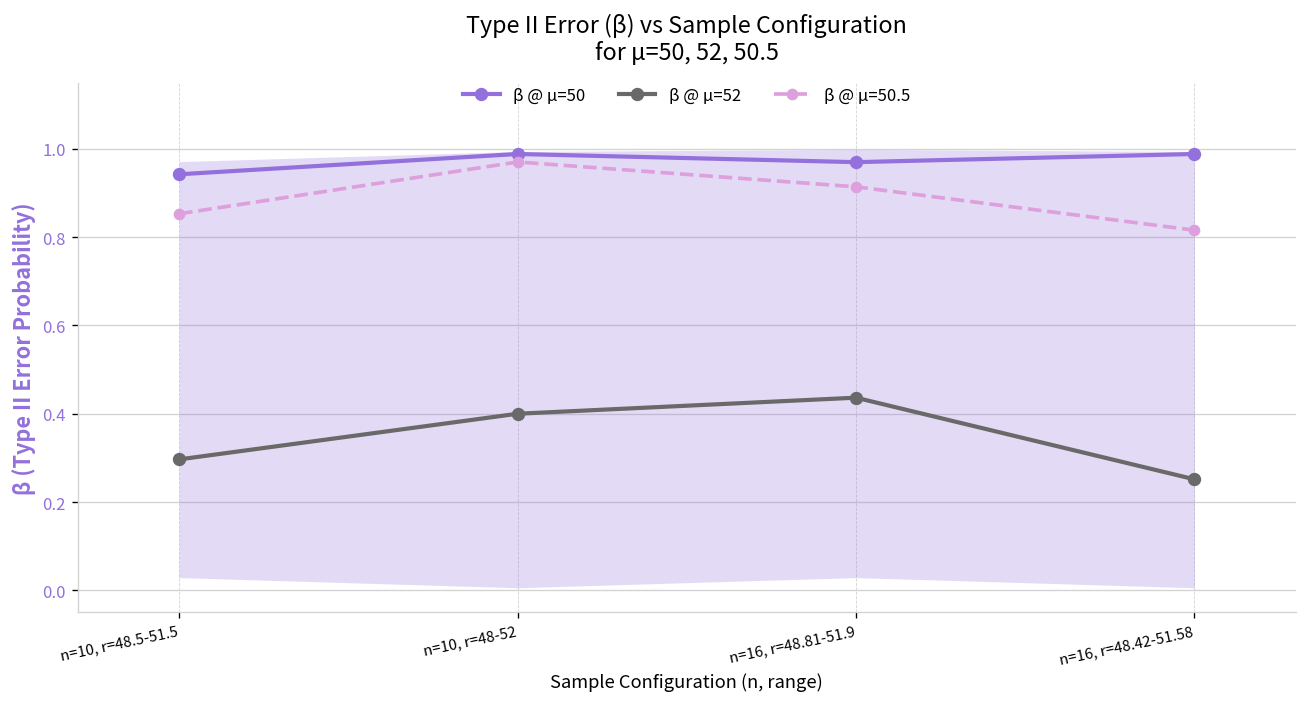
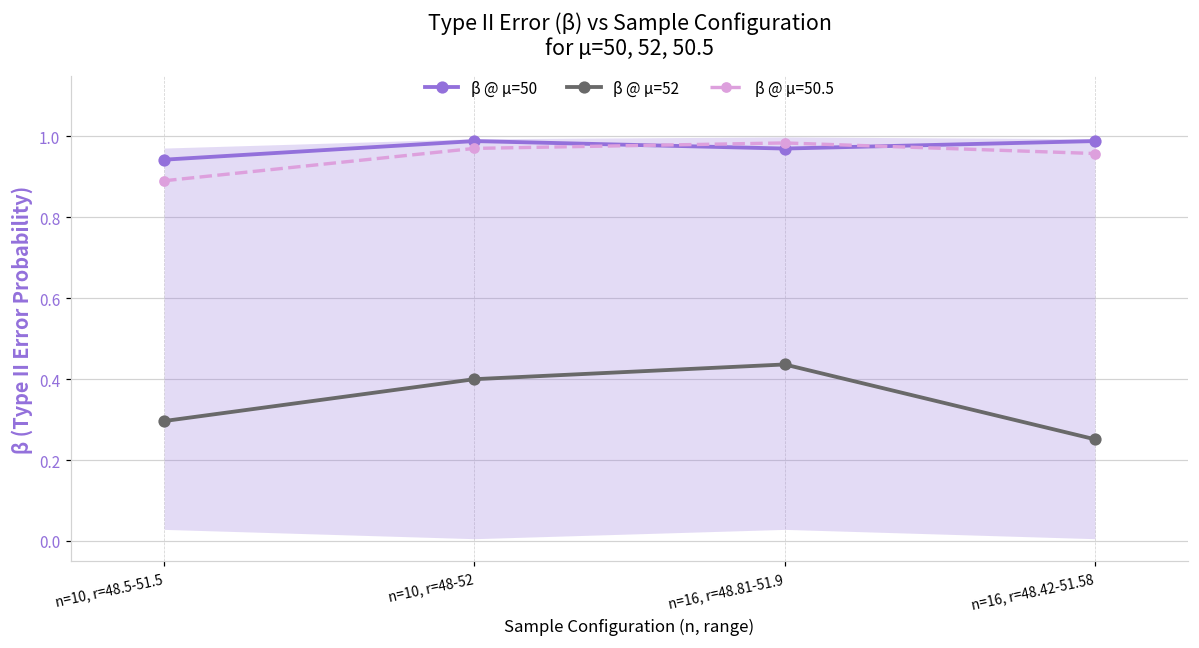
β @ μ=50.5, n=10, r=48.5-51.5: 0.85 -> 0.89
β @ μ=50.5, n=16, r=48.81-51.9: 0.91 -> 0.98
β @ μ=50.5, n=16, r=48.42-51.58: 0.82 -> 0.96
